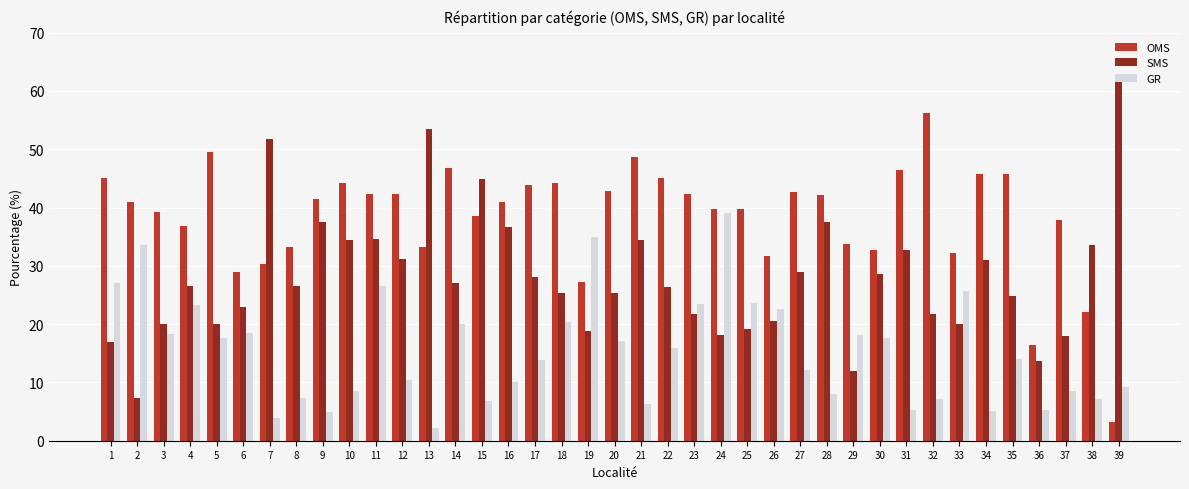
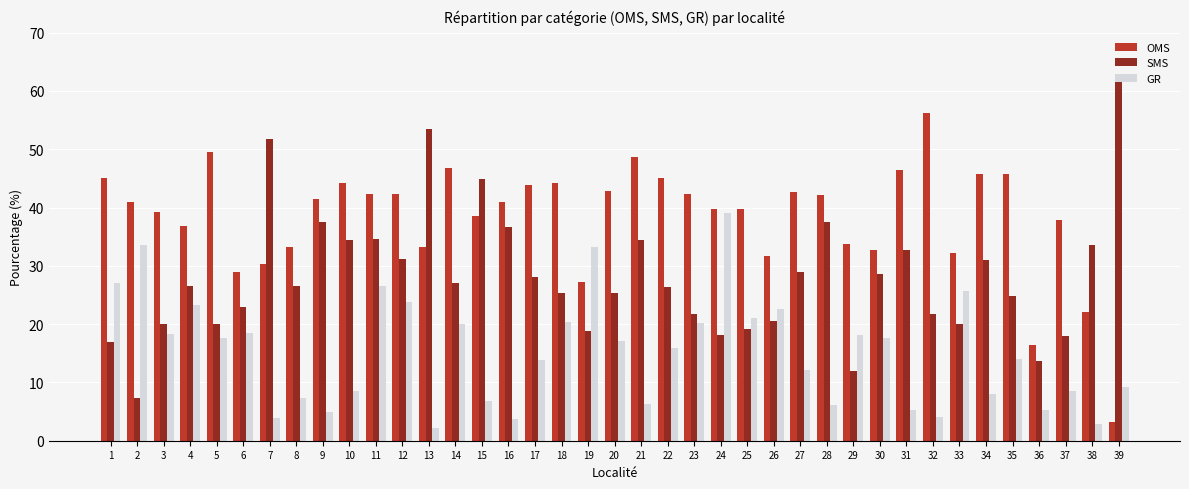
GR, 12: 10 -> 24
GR, 16: 10 -> 4
GR, 19: 35 -> 33
GR, 23: 23 -> 20
GR, 25: 24 -> 21
GR, 28: 8 -> 6
GR, 32: 7 -> 4
GR, 34: 5 -> 8
GR, 38: 7 -> 3
